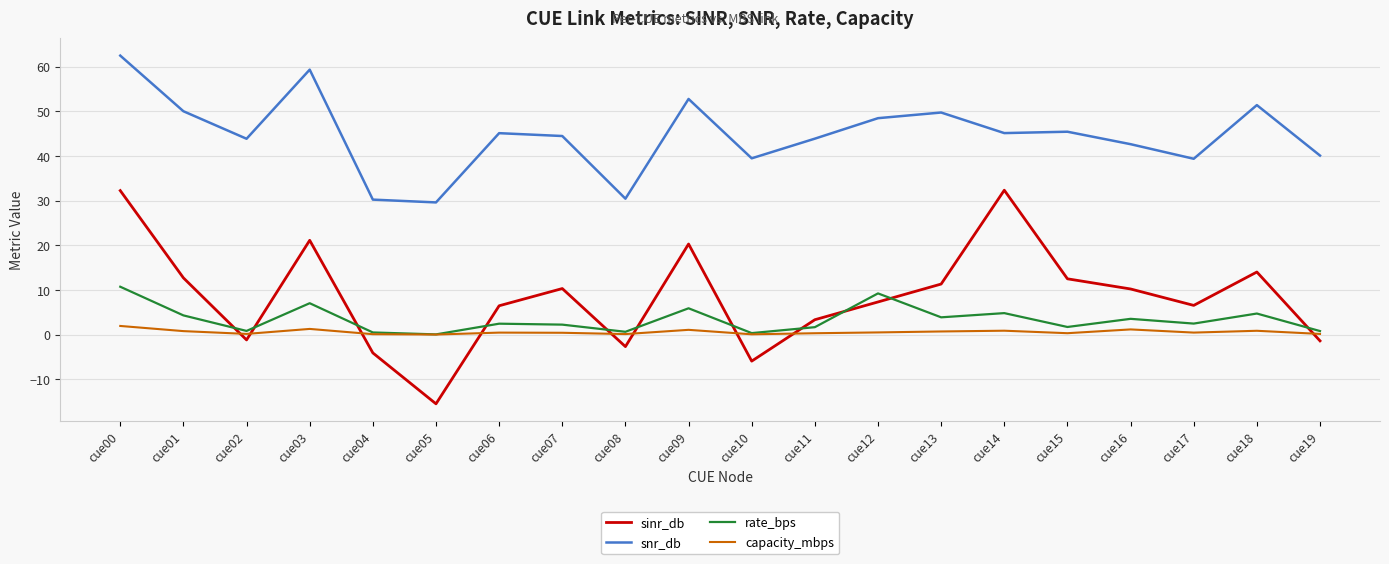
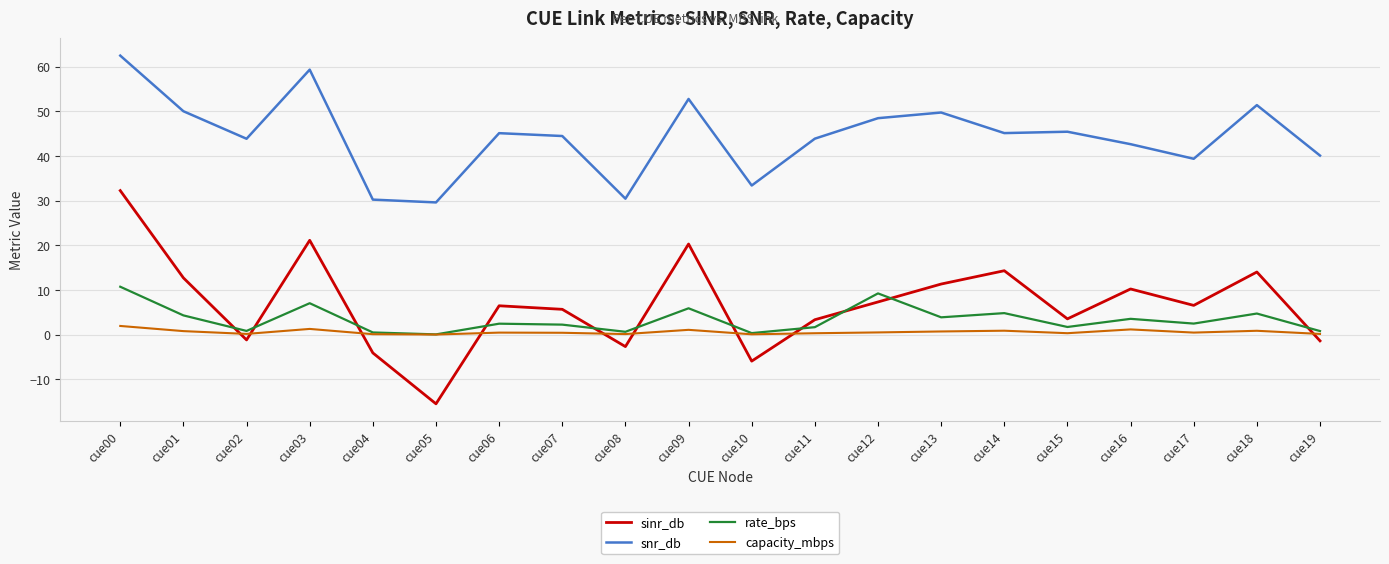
sinr_db, cue07: 10 -> 6
snr_db, cue10: 39 -> 33
sinr_db, cue14: 32 -> 14
sinr_db, cue15: 12 -> 4
